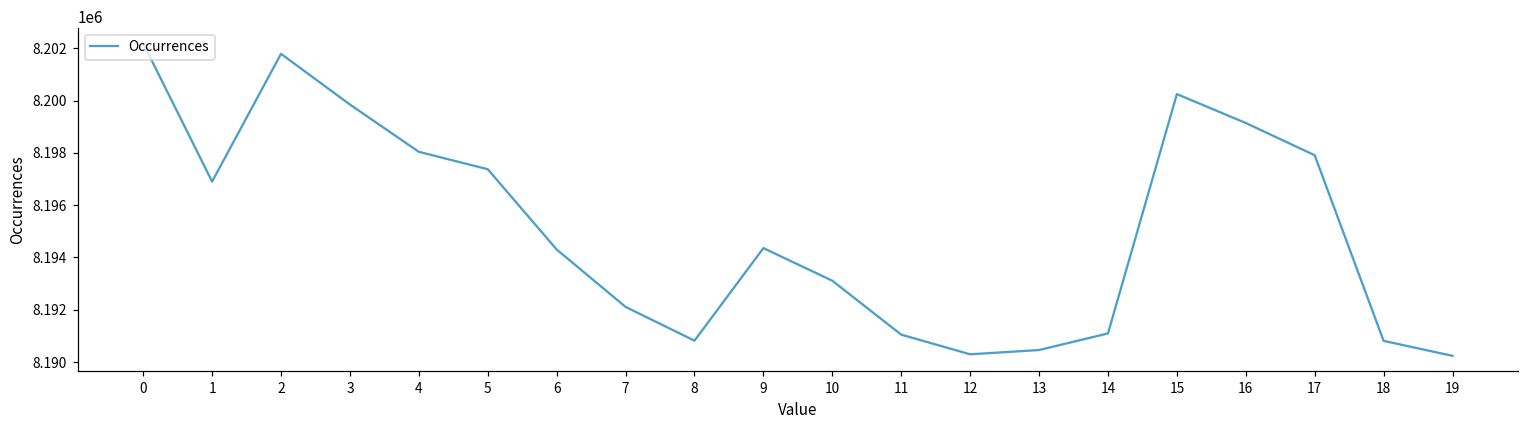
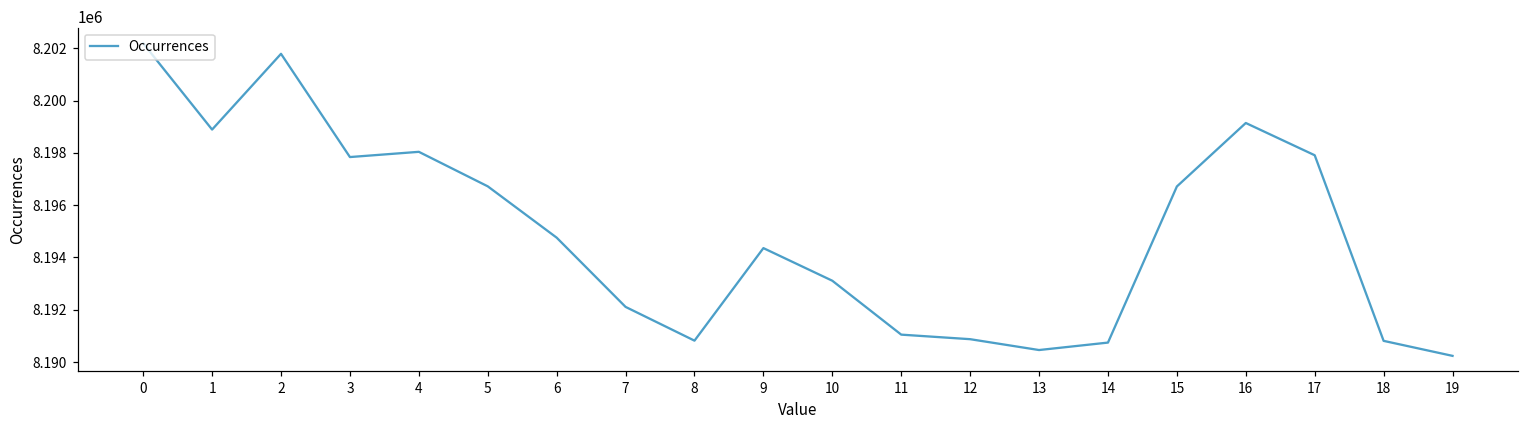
1: 8196900 -> 8198900
3: 8199900 -> 8197800
5: 8197400 -> 8196700
6: 8194300 -> 8194800
12: 8190300 -> 8190900
14: 8191100 -> 8190700
15: 8200200 -> 8196700
